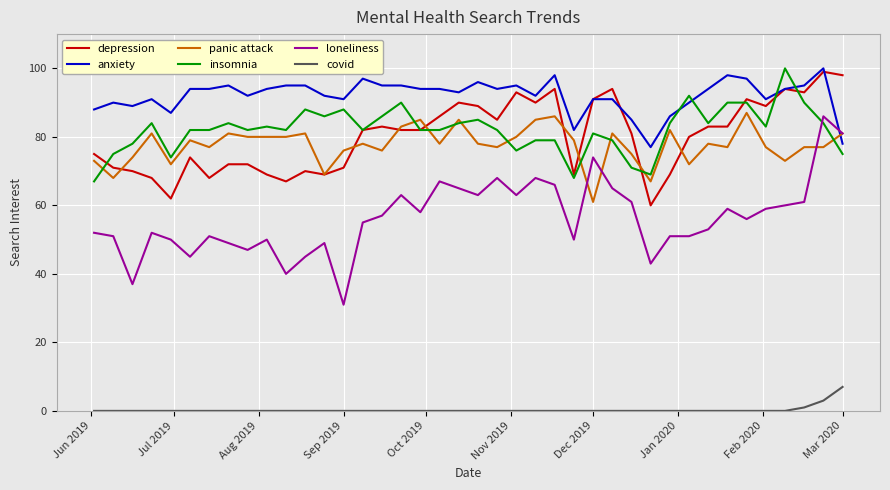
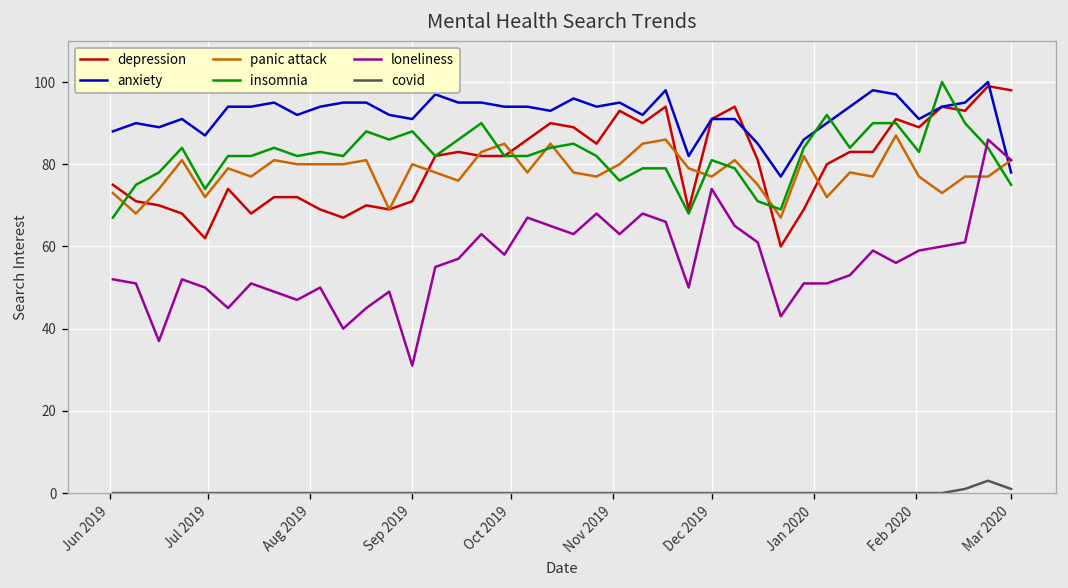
panic attack, Sep 2019: 76 -> 80
panic attack, Dec 2019: 61 -> 77
covid, Mar 2020: 7 -> 1
